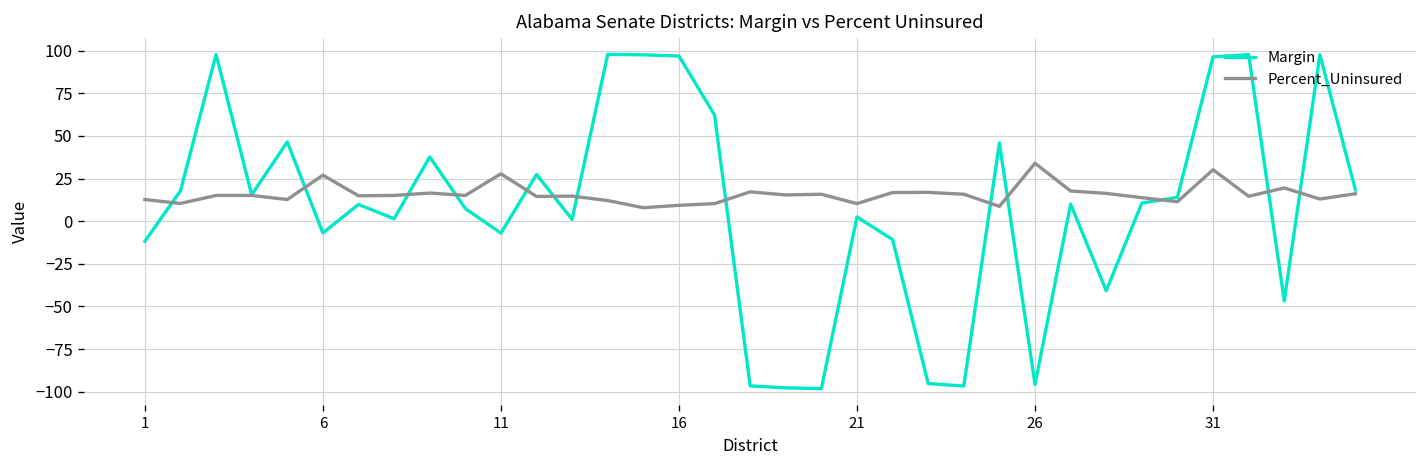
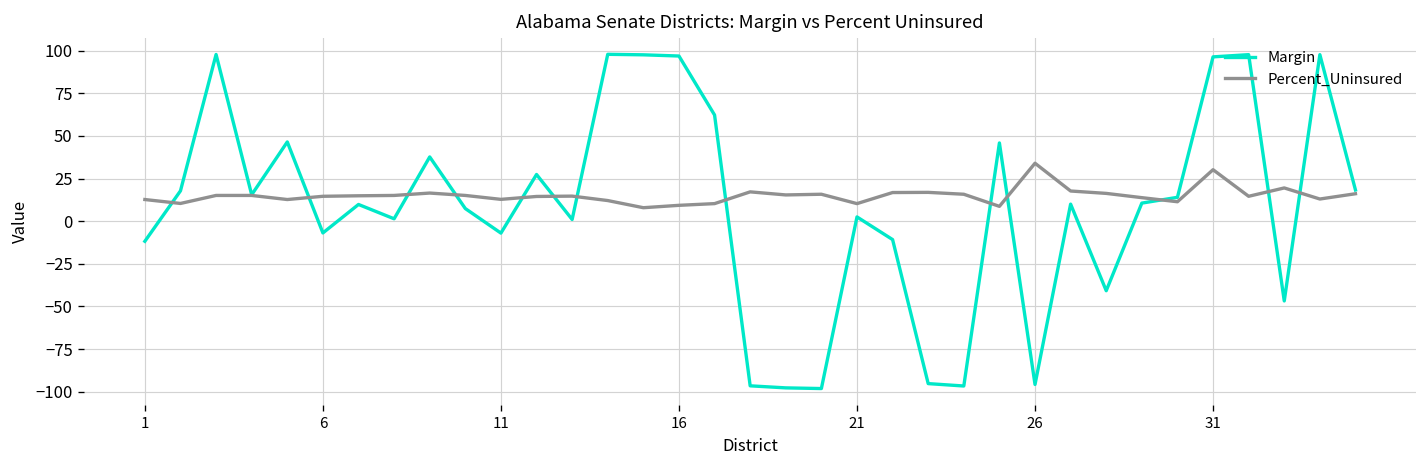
Percent_Uninsured, 6: 27 -> 15
Percent_Uninsured, 11: 28 -> 13
